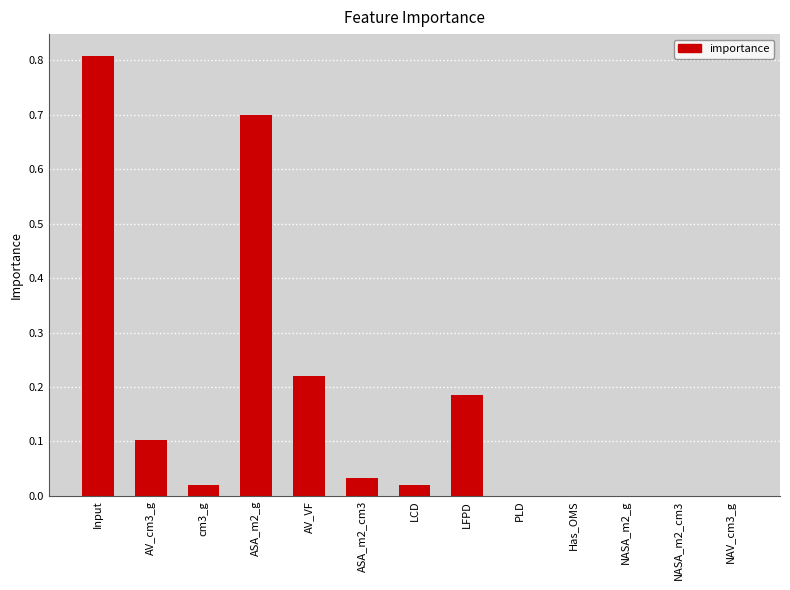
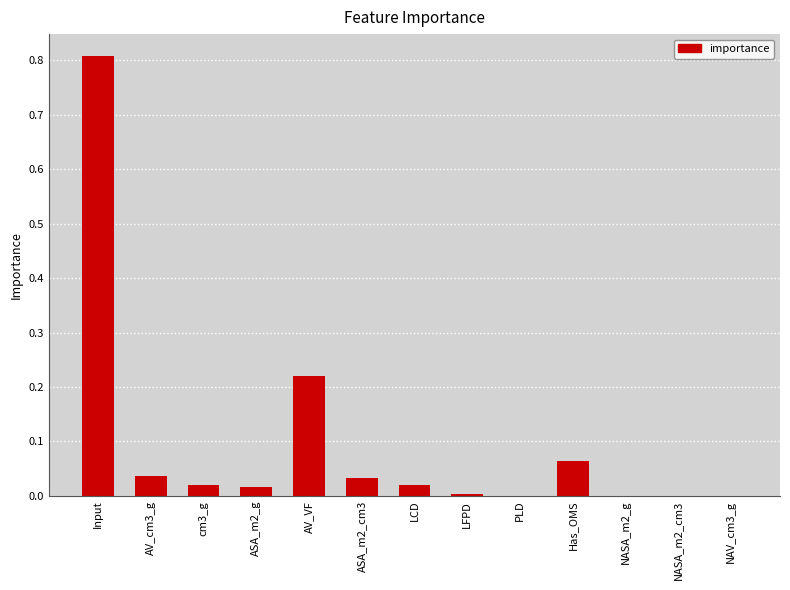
AV_cm3_g: 0.10 -> 0.04
ASA_m2_g: 0.70 -> 0.02
LFPD: 0.18 -> 0.00
Has_OMS: 0.00 -> 0.06
